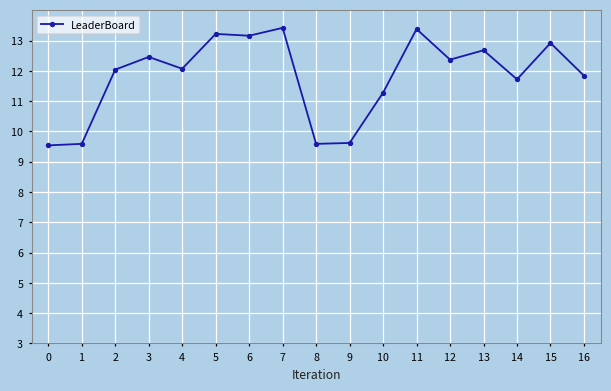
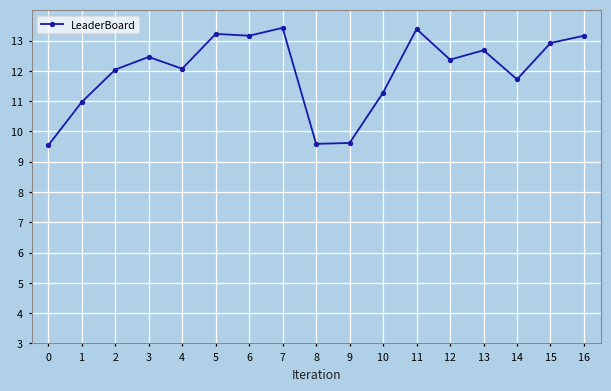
1: 9.6 -> 11.0
16: 11.8 -> 13.2
